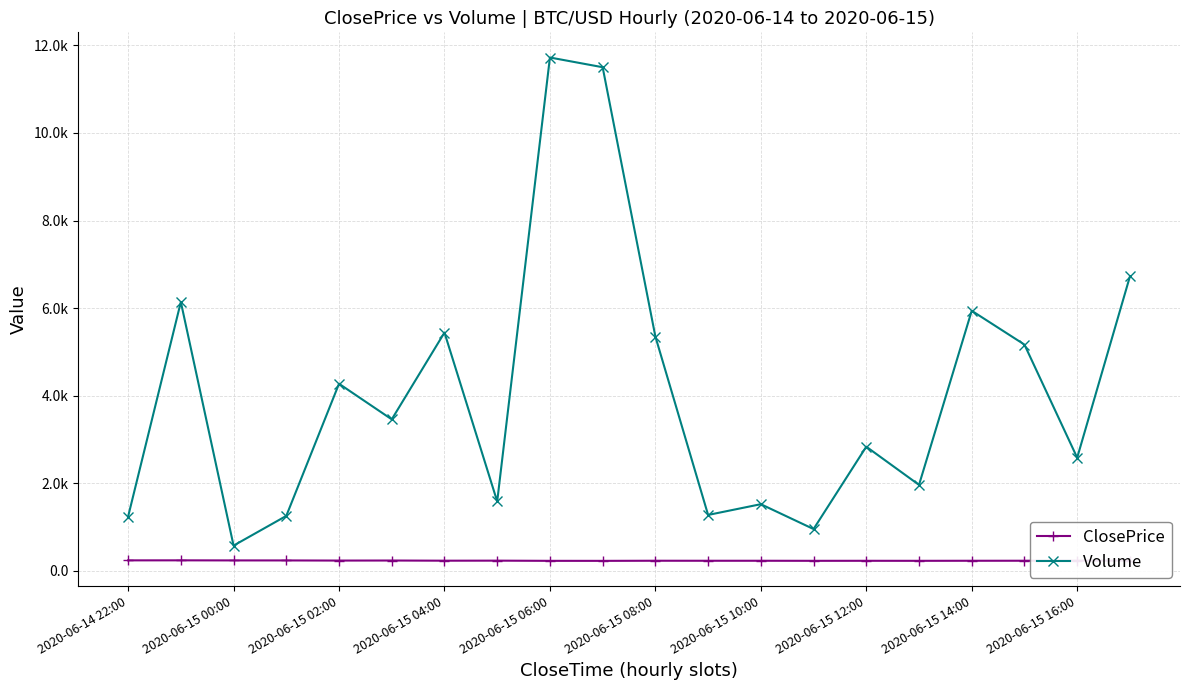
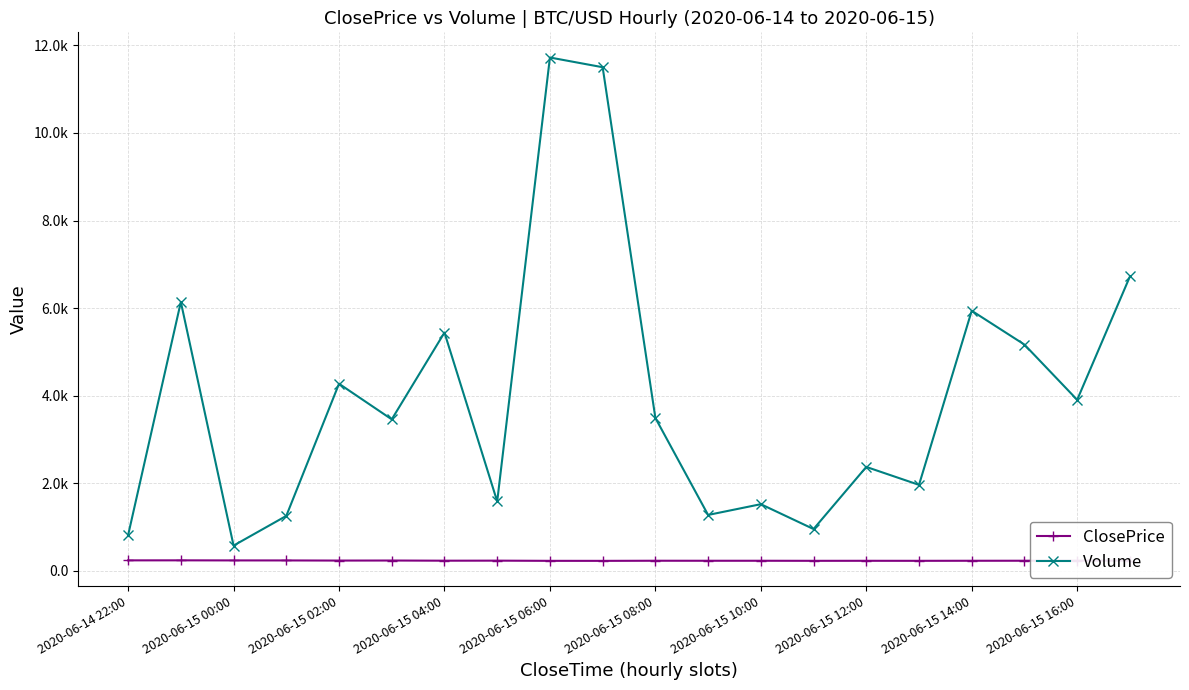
Volume, 2020-06-14 22:00: 1200 -> 800
Volume, 2020-06-15 08:00: 5300 -> 3500
Volume, 2020-06-15 12:00: 2800 -> 2400
Volume, 2020-06-15 16:00: 2600 -> 3900
